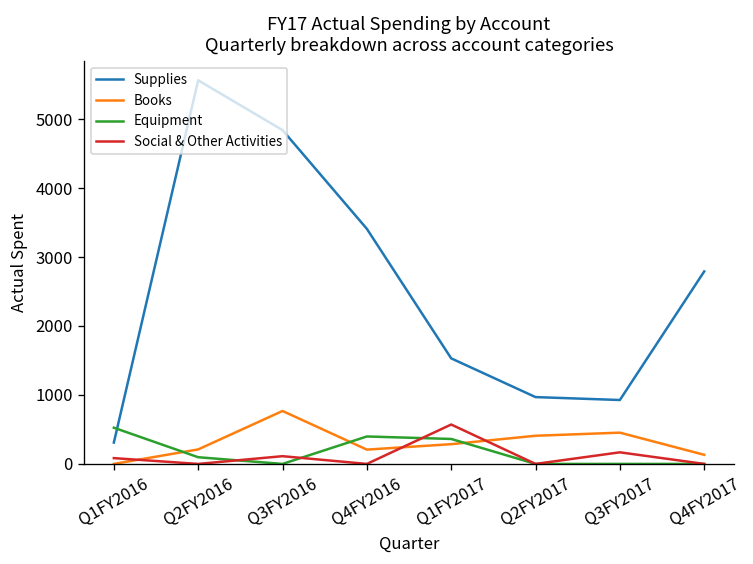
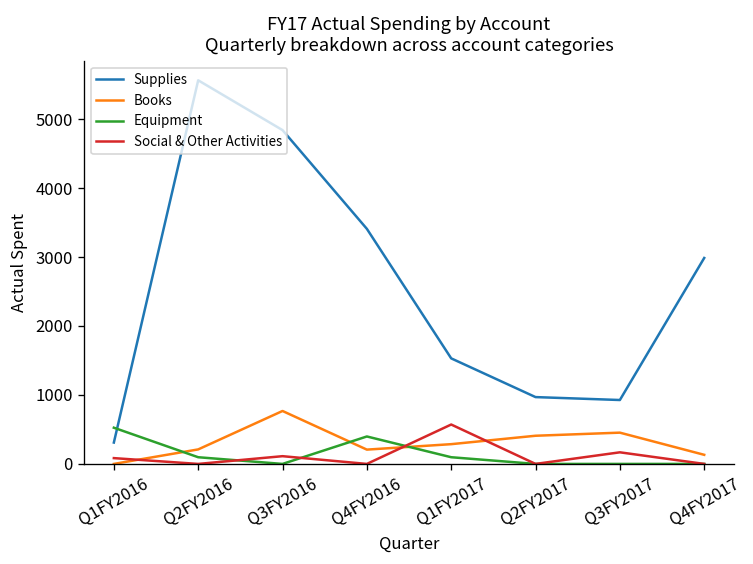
Equipment, Q1FY2017: 400 -> 100
Supplies, Q4FY2017: 2800 -> 3000
